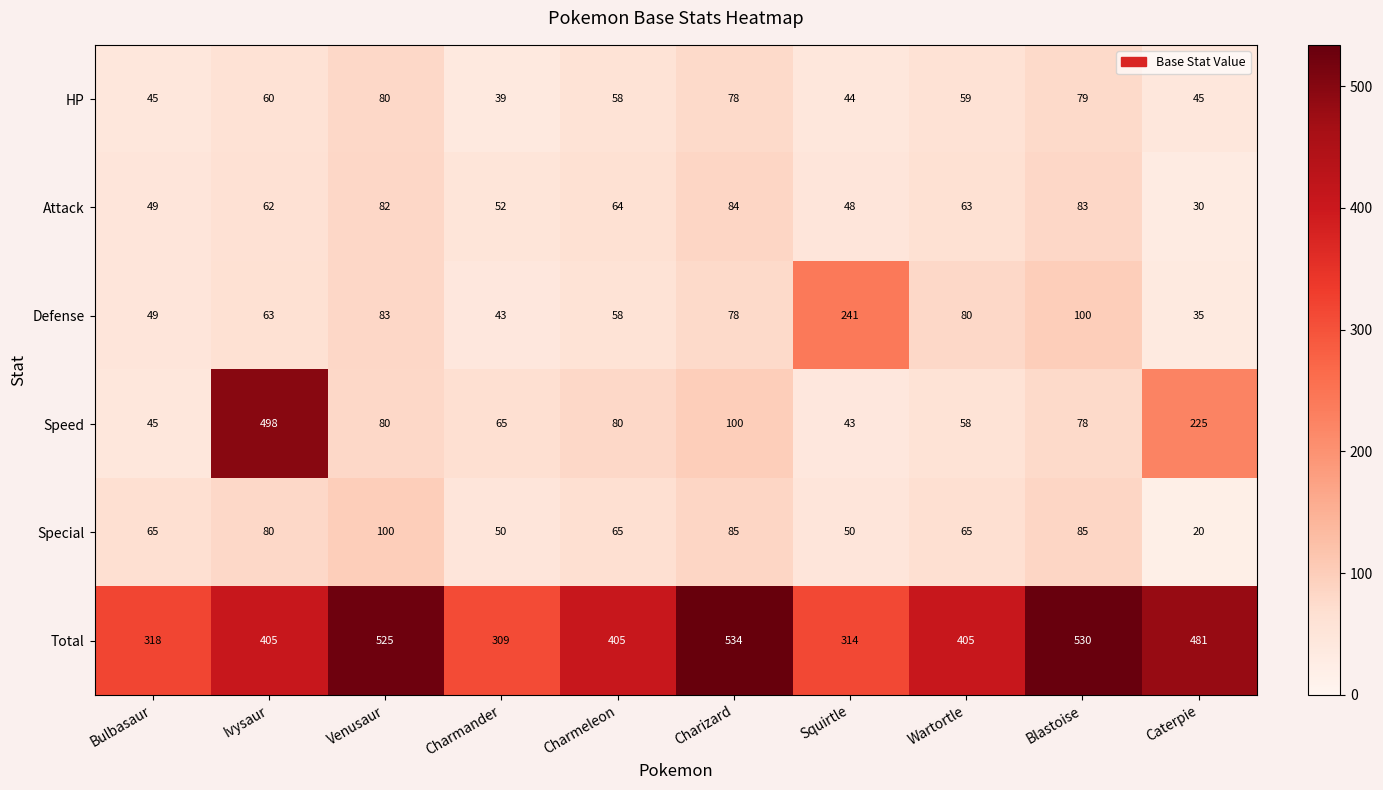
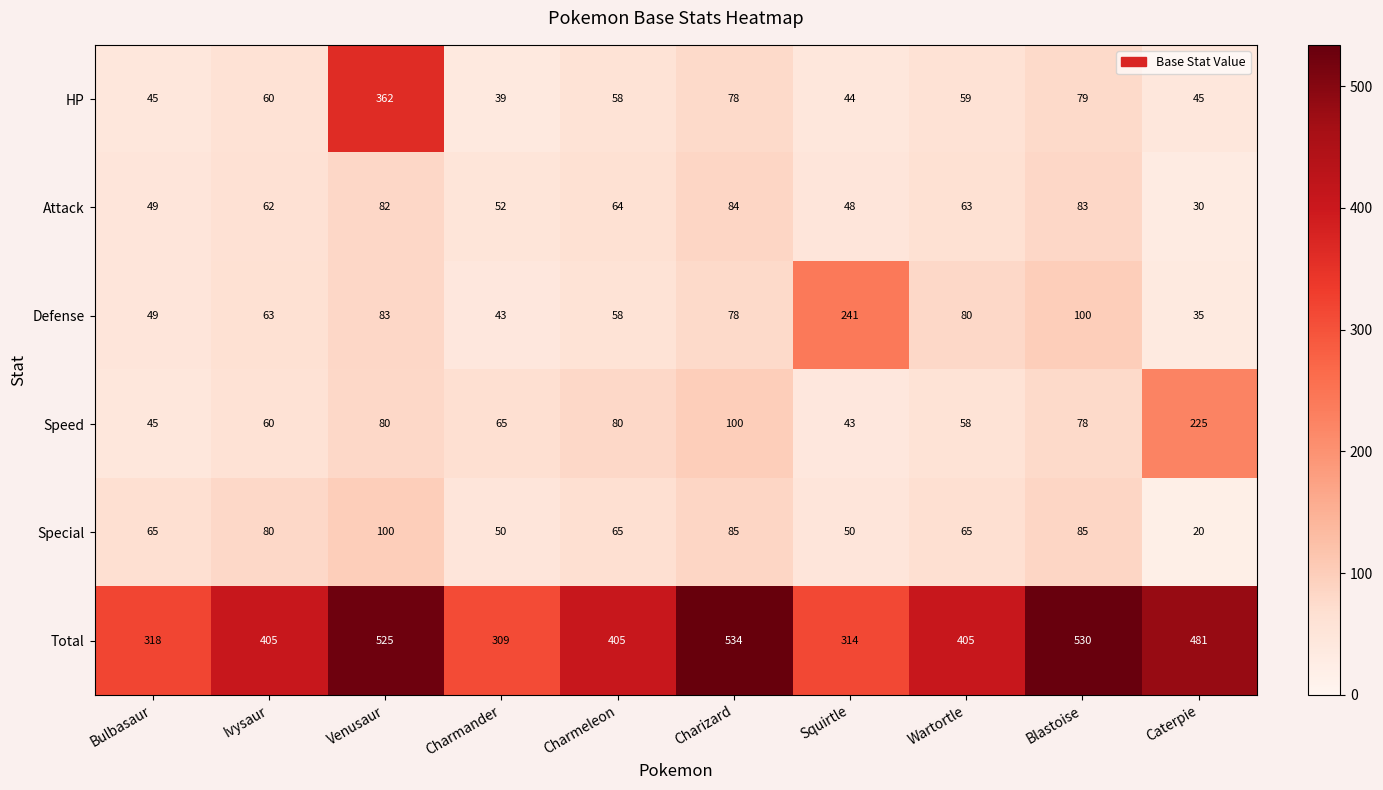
HP, Venusaur: 80 -> 362
Speed, Ivysaur: 498 -> 60
